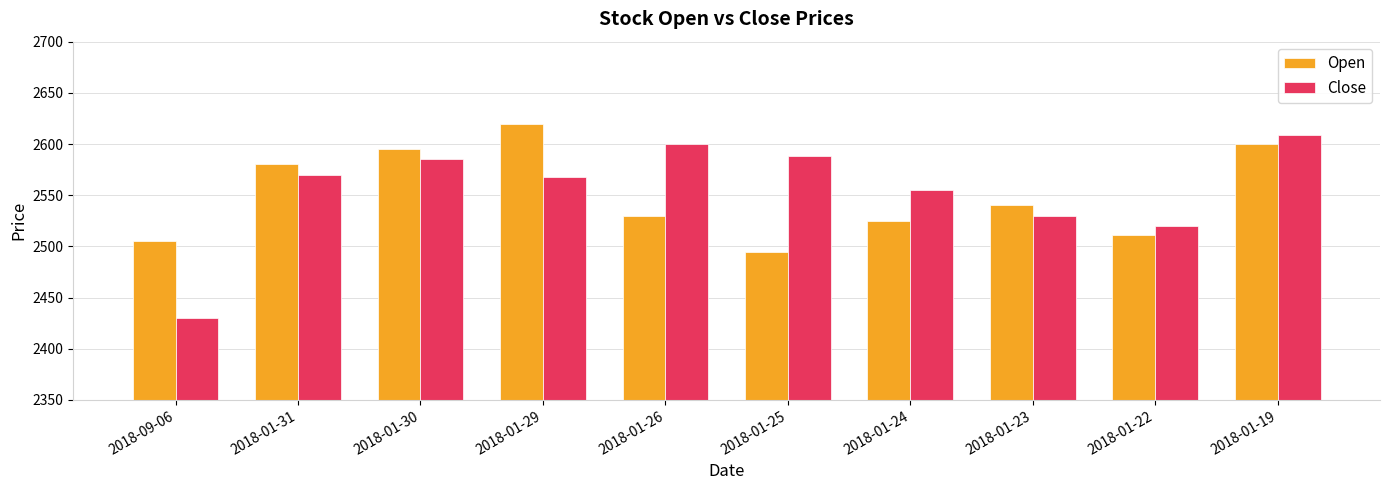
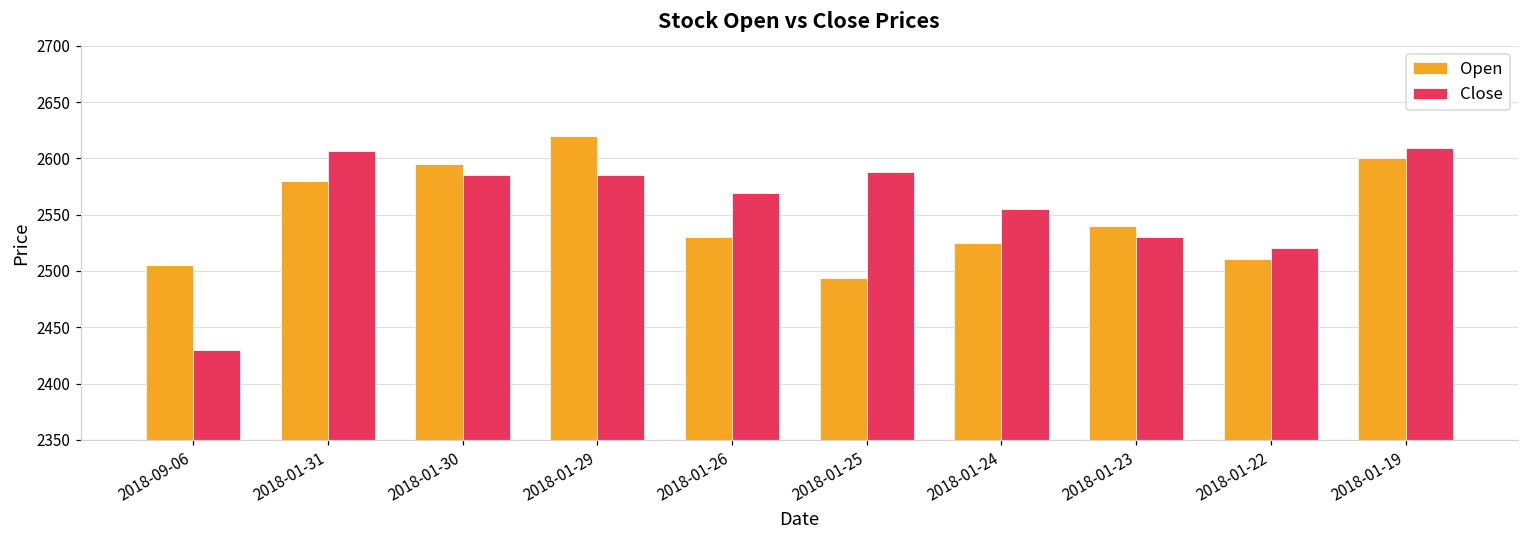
Close, 2018-01-31: 2570 -> 2607
Close, 2018-01-29: 2568 -> 2585
Close, 2018-01-26: 2600 -> 2569
